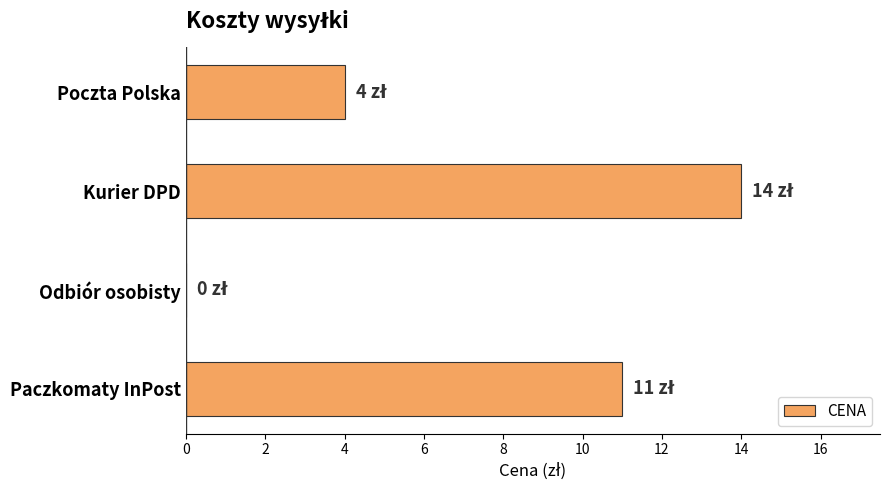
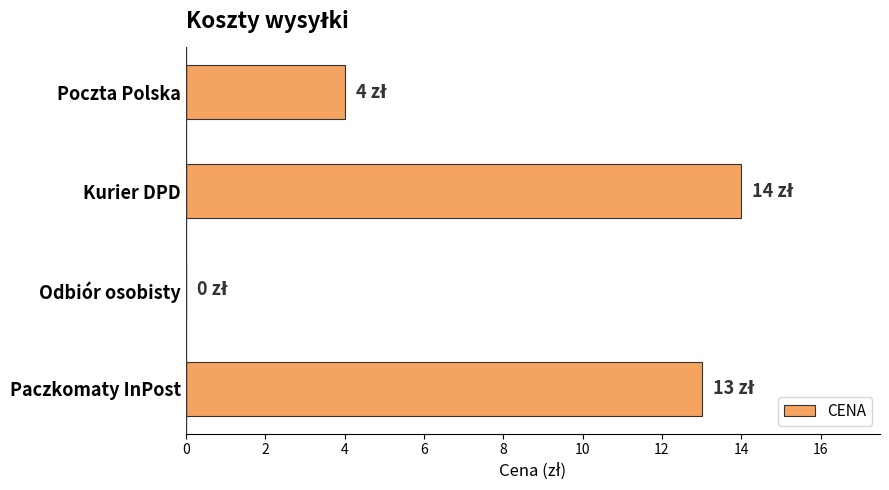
Paczkomaty InPost: 11 -> 13
